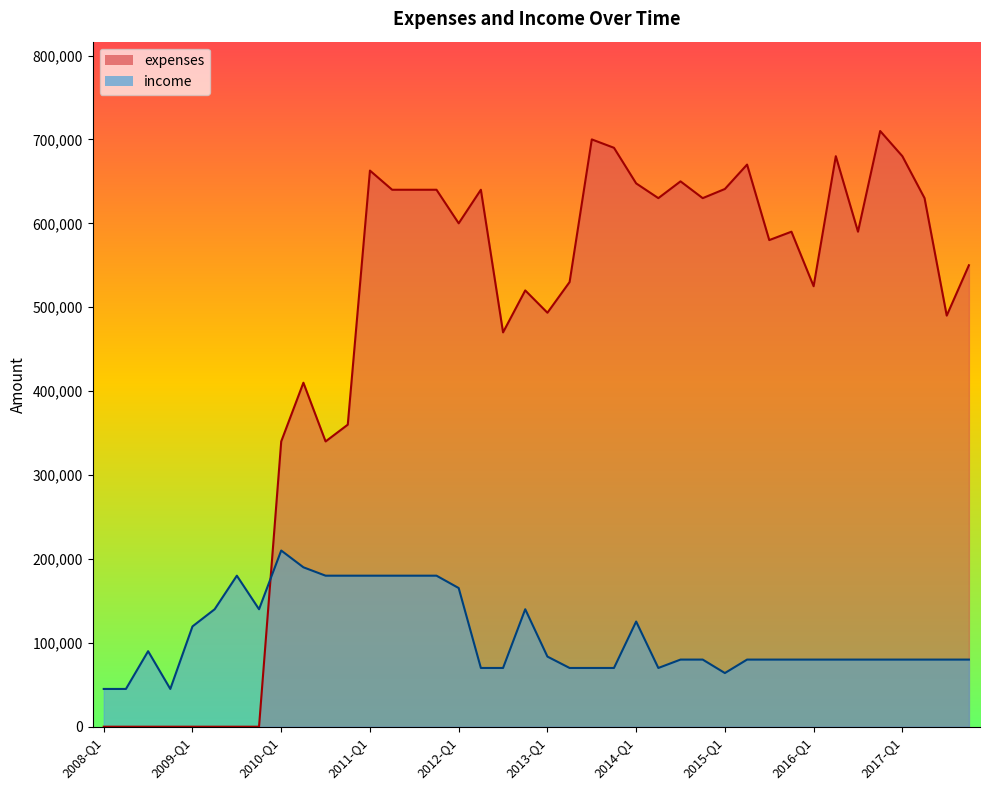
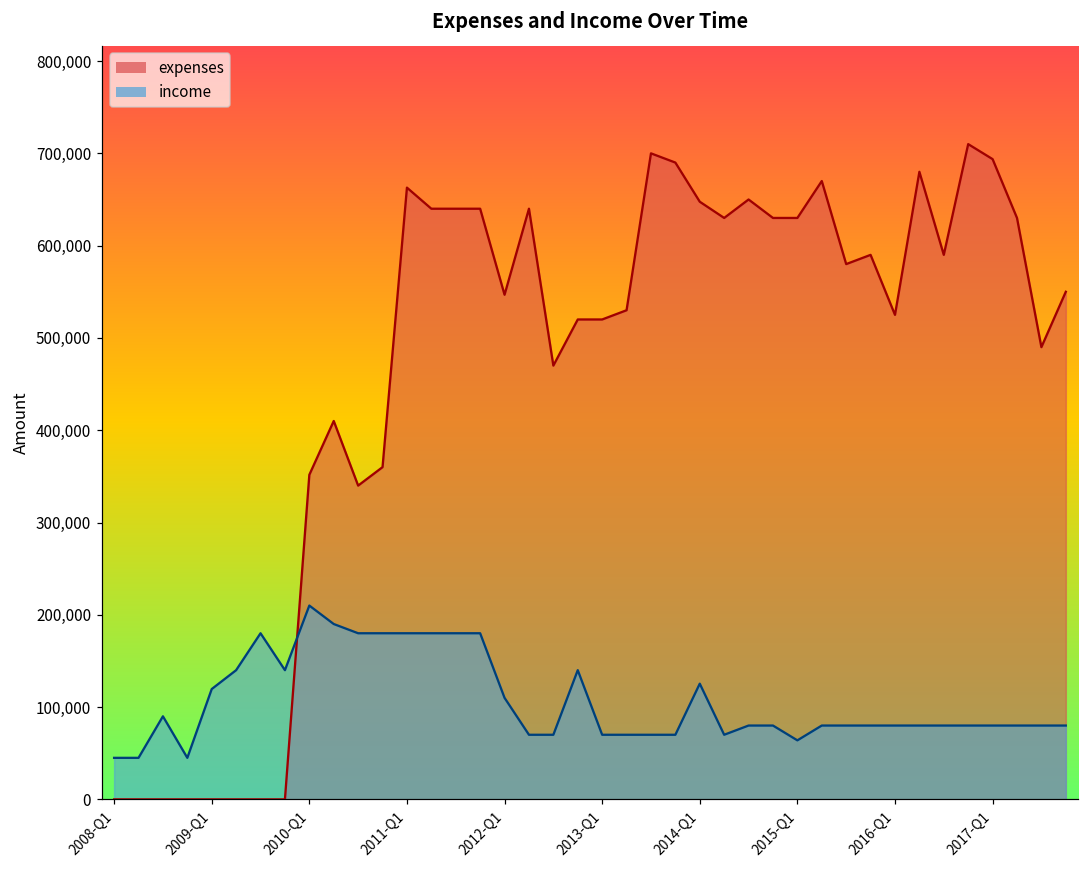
expenses, 2010-Q1: 340,000 -> 350,000
expenses, 2012-Q1: 600,000 -> 550,000
income, 2012-Q1: 170,000 -> 110,000
expenses, 2013-Q1: 490,000 -> 520,000
income, 2013-Q1: 80,000 -> 70,000
expenses, 2015-Q1: 640,000 -> 630,000
expenses, 2017-Q1: 680,000 -> 690,000
